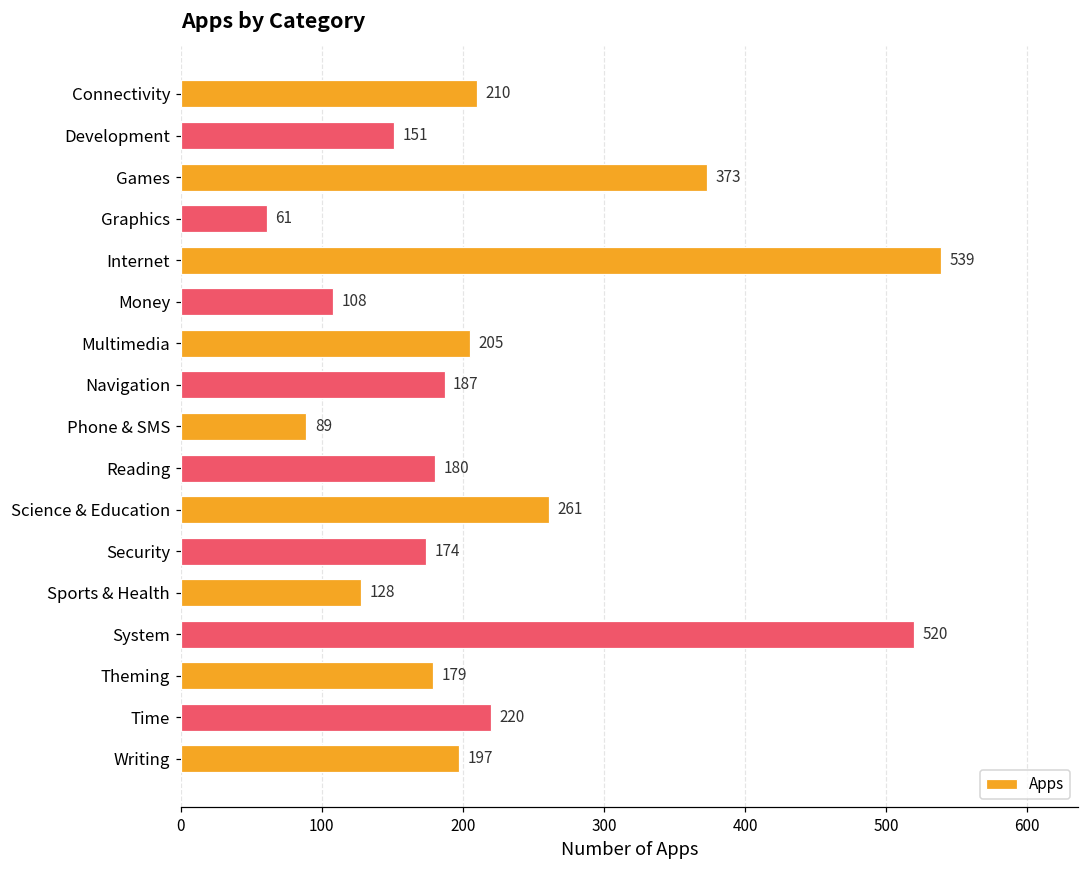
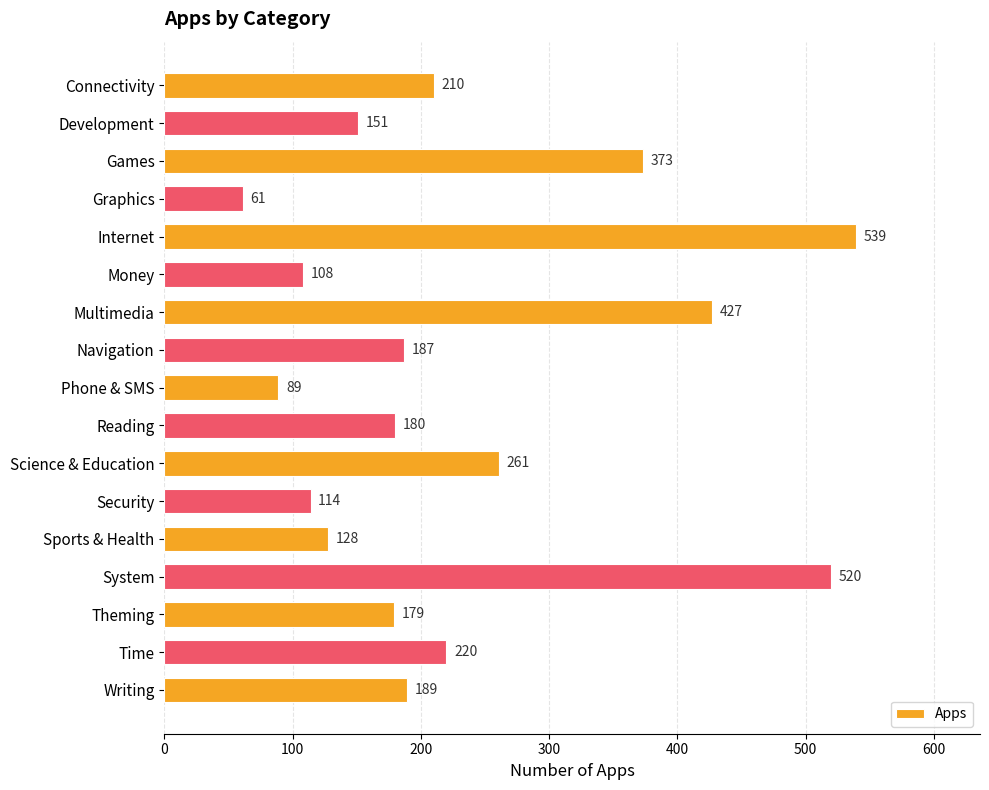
Multimedia: 205 -> 427
Security: 174 -> 114
Writing: 197 -> 189
